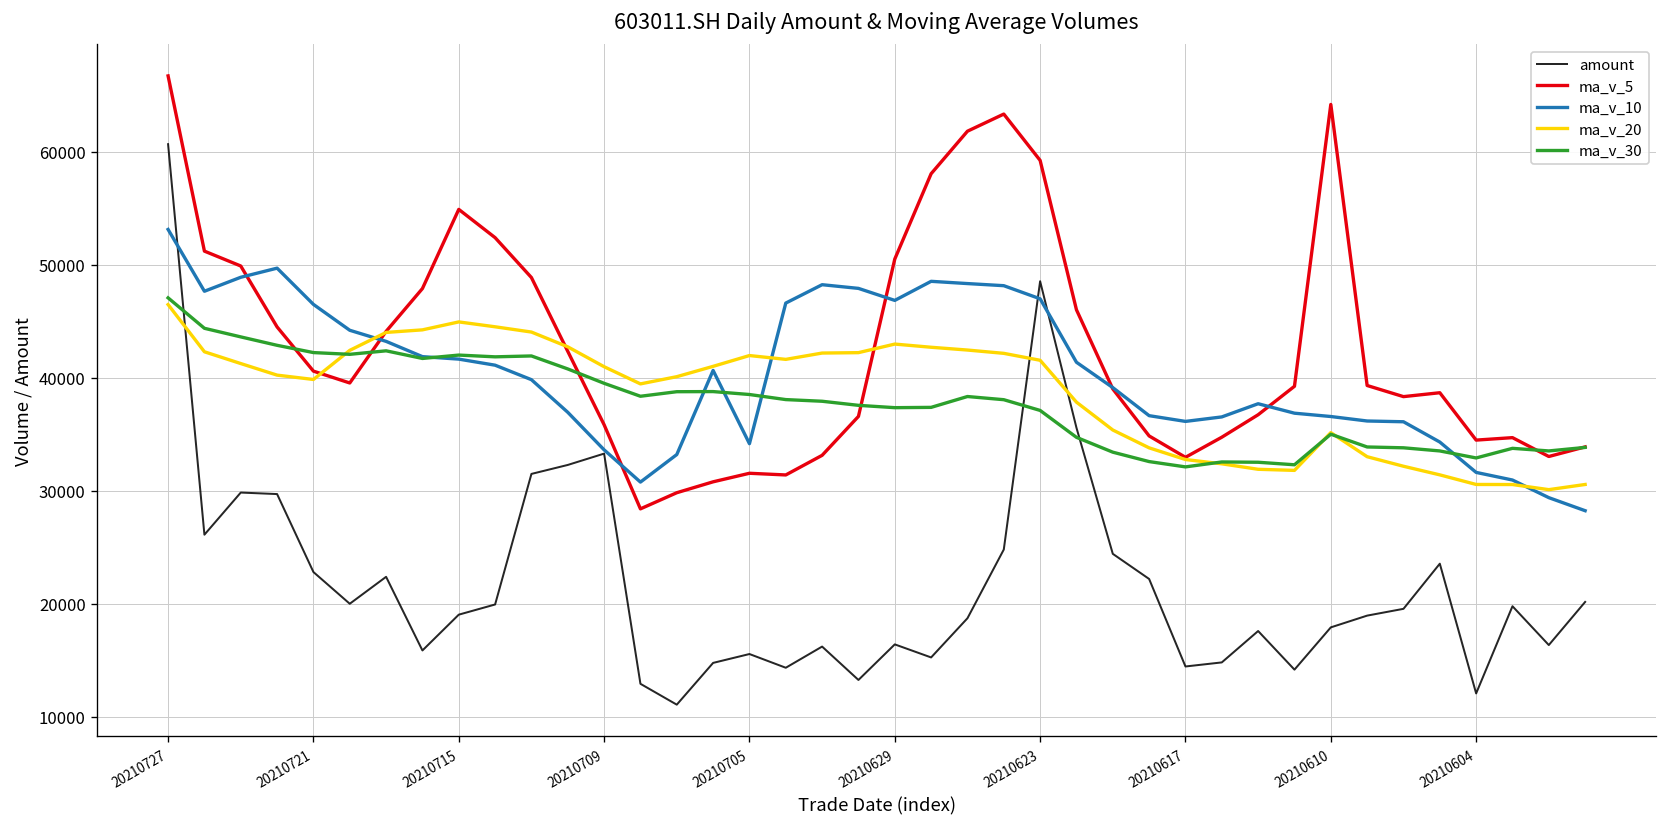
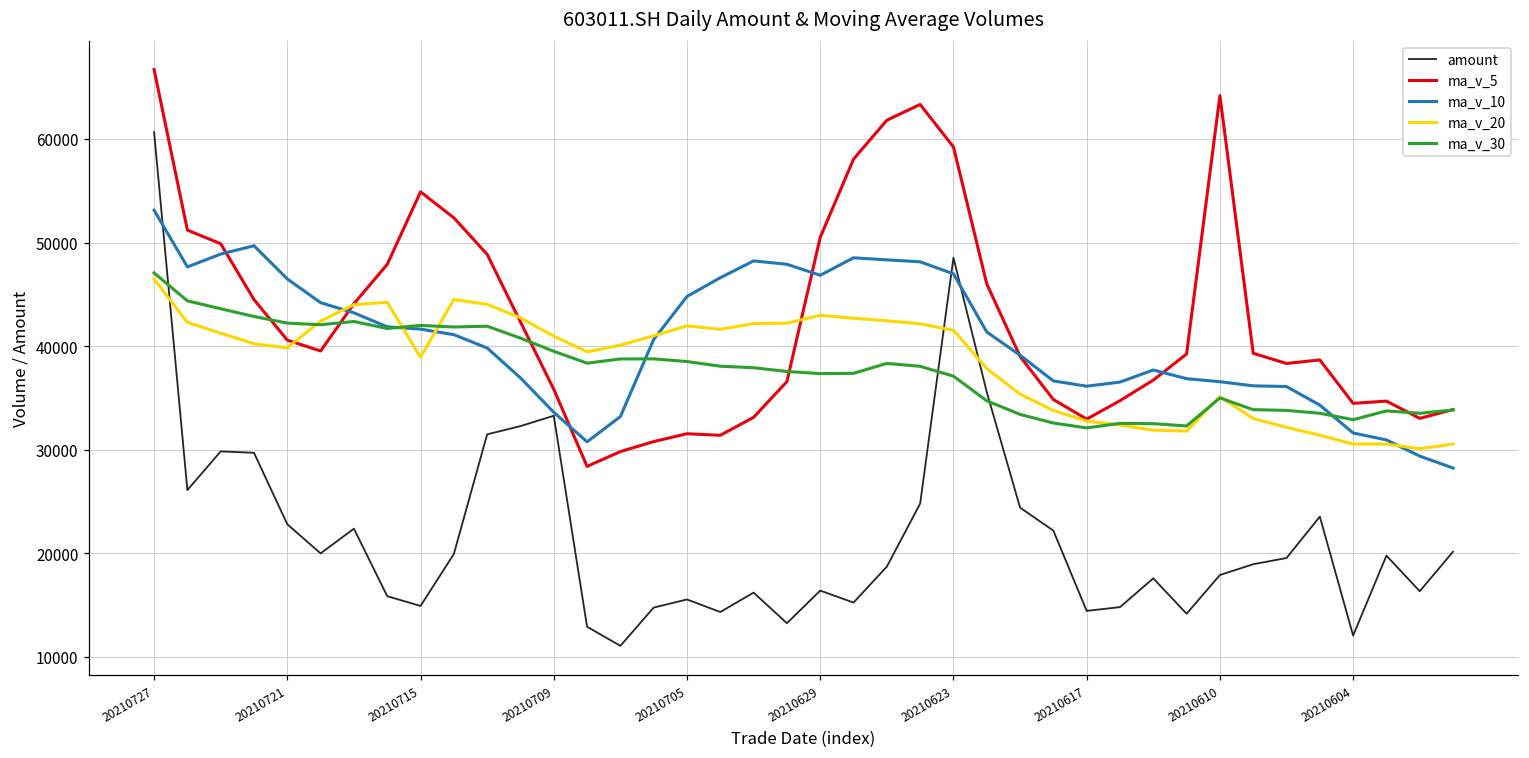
amount, 20210715: 19000 -> 15000
ma_v_20, 20210715: 45000 -> 39000
ma_v_10, 20210705: 34000 -> 45000
